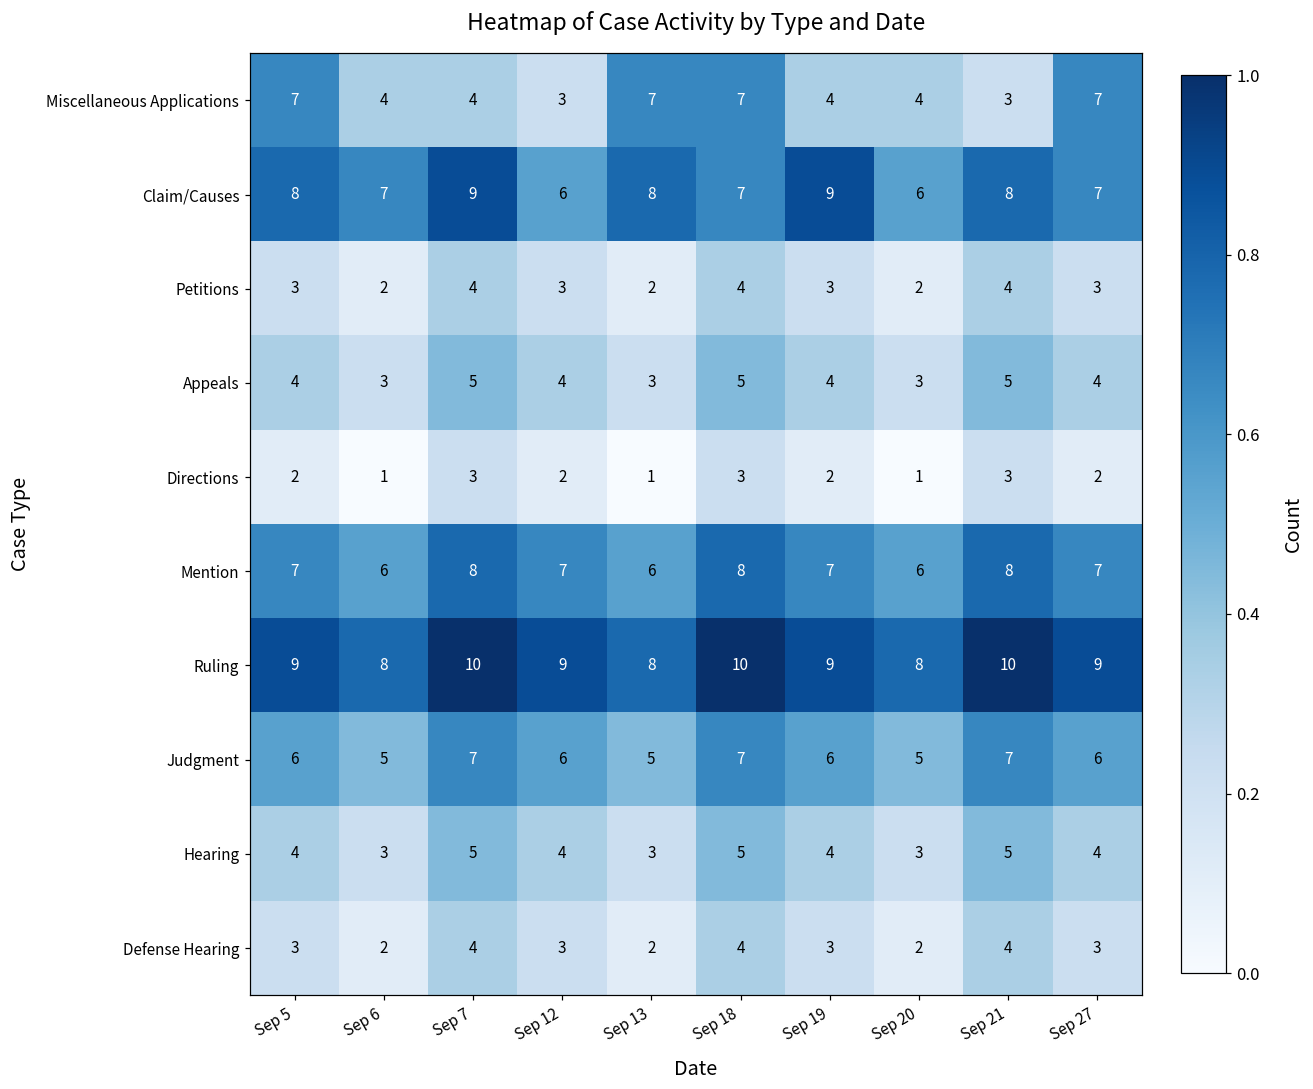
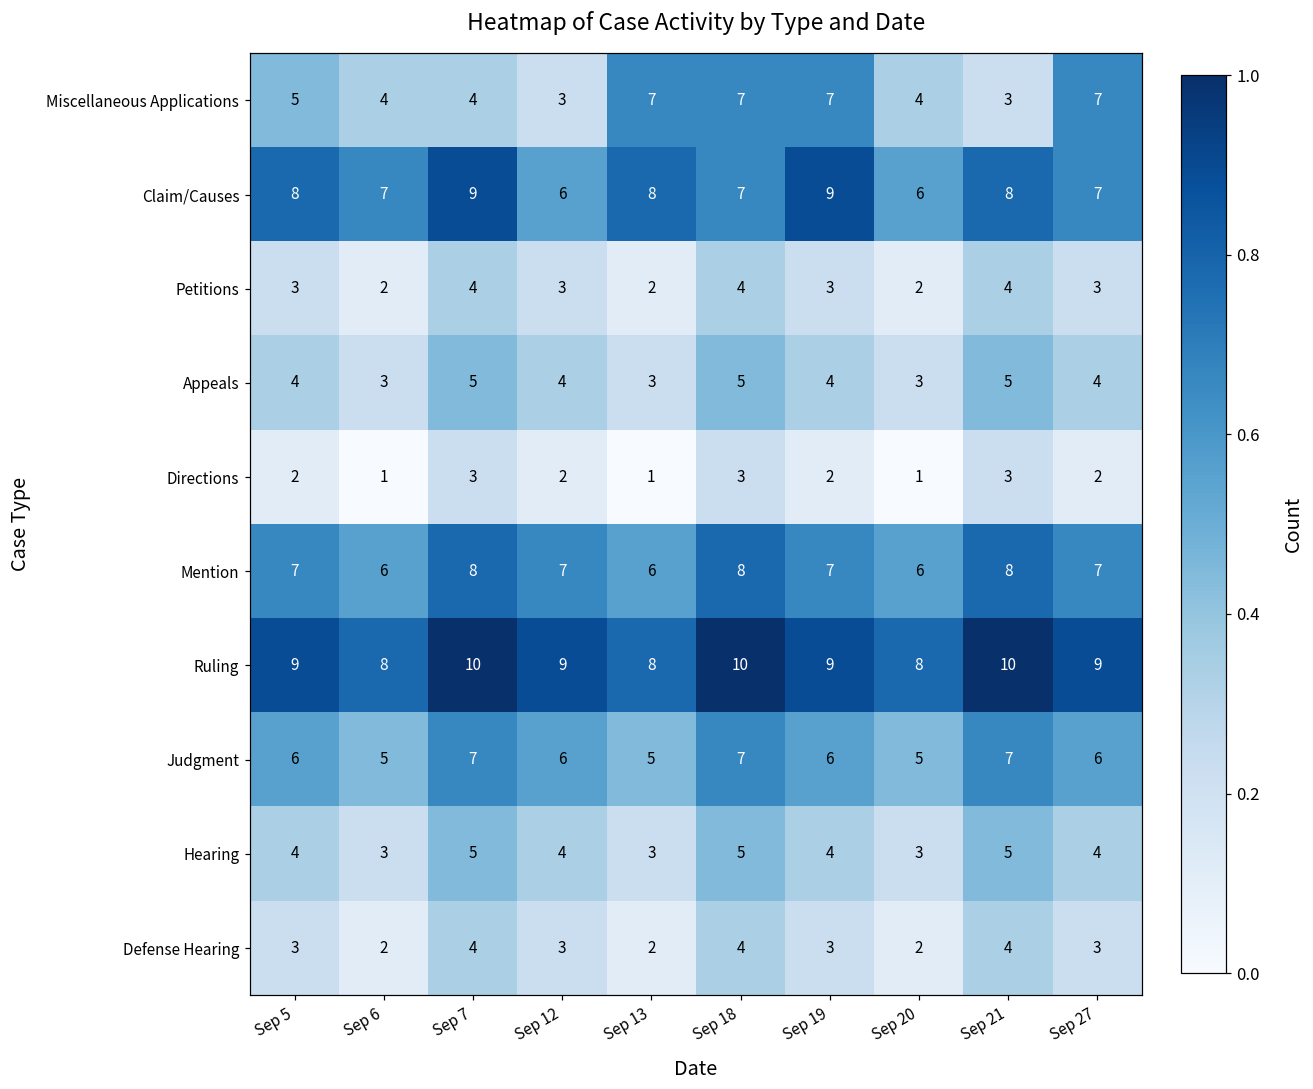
Miscellaneous Applications, Sep 5: 7 -> 5
Miscellaneous Applications, Sep 19: 4 -> 7
